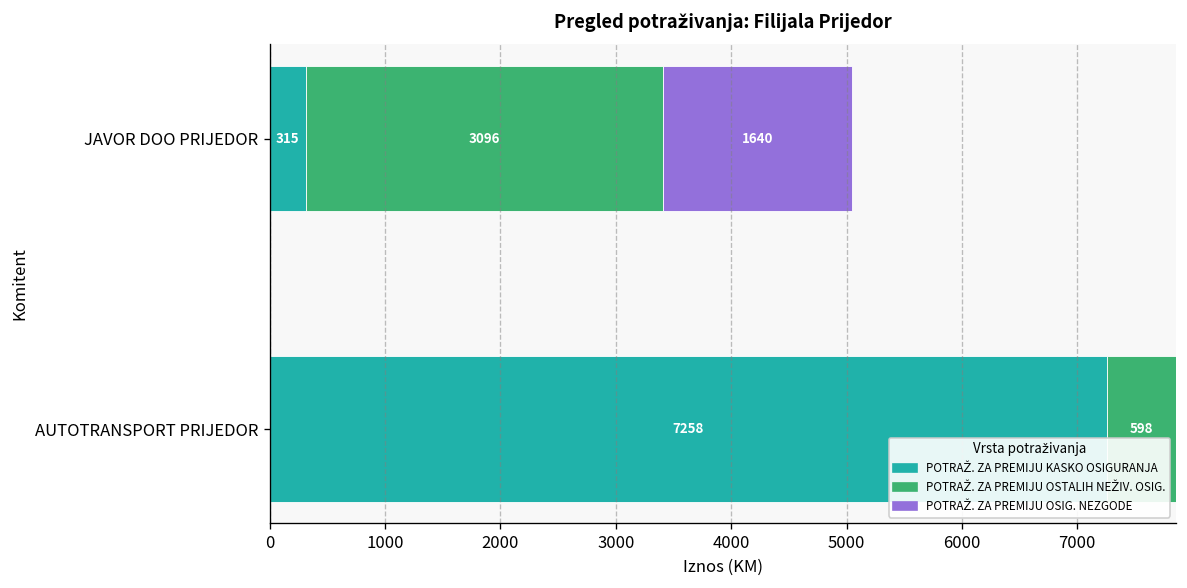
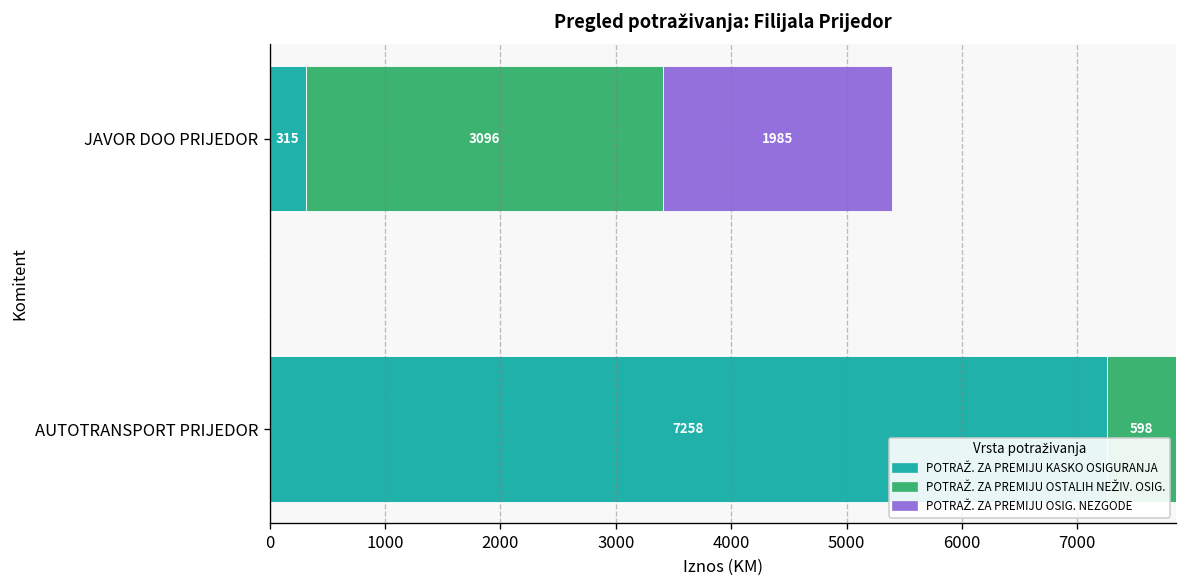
POTRAŽ. ZA PREMIJU OSIG. NEZGODE, JAVOR DOO PRIJEDOR: 1640 -> 1985
